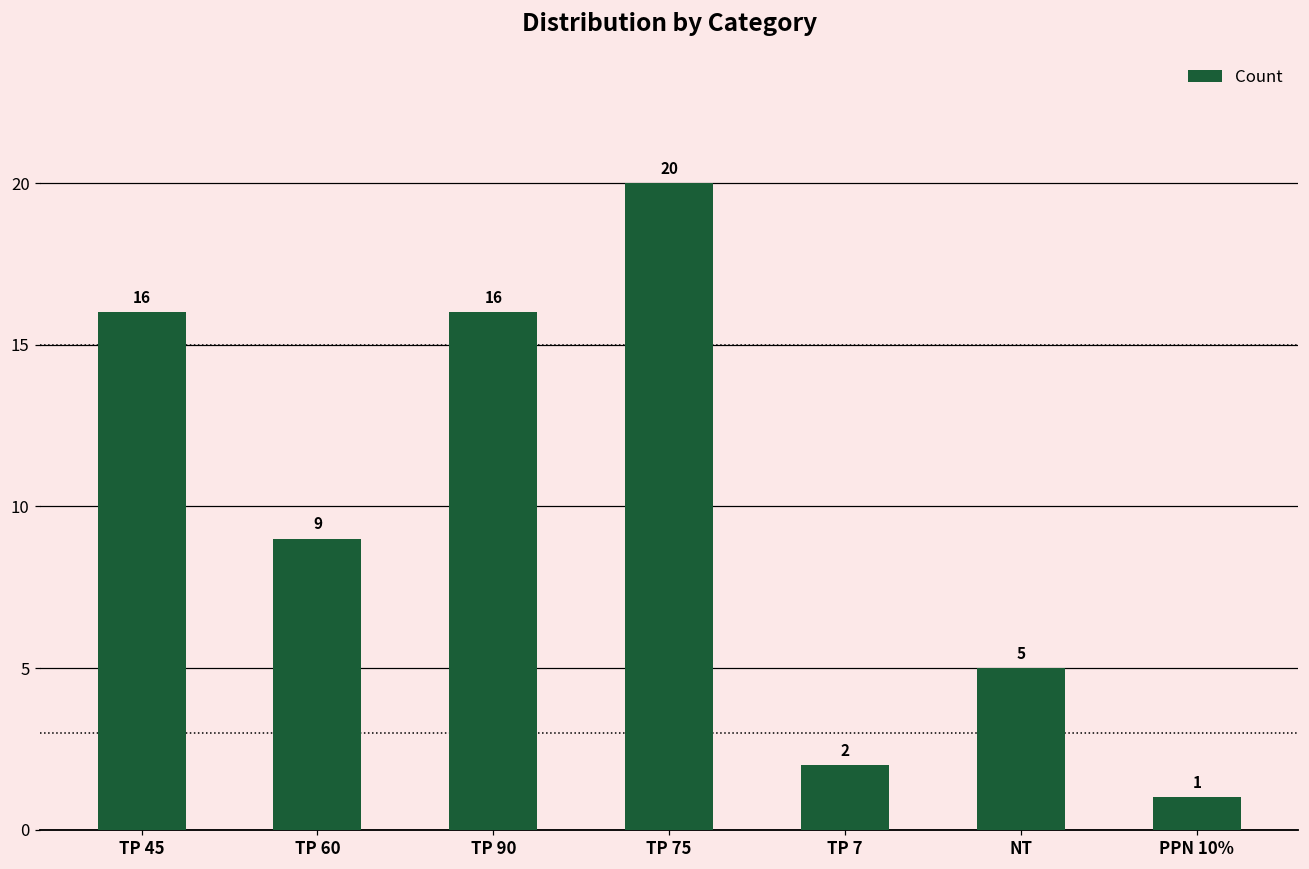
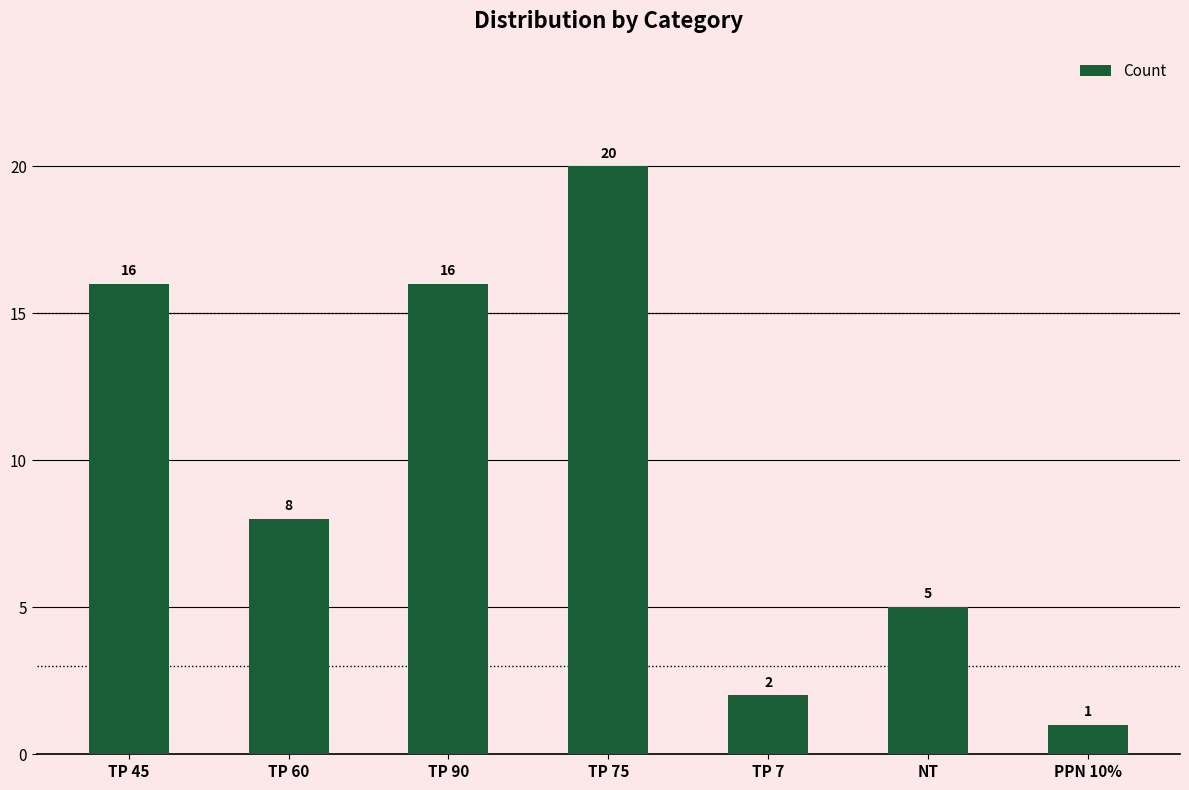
TP 60: 9 -> 8
